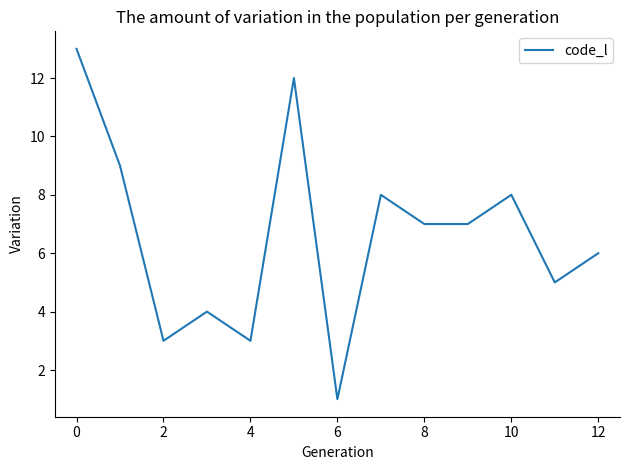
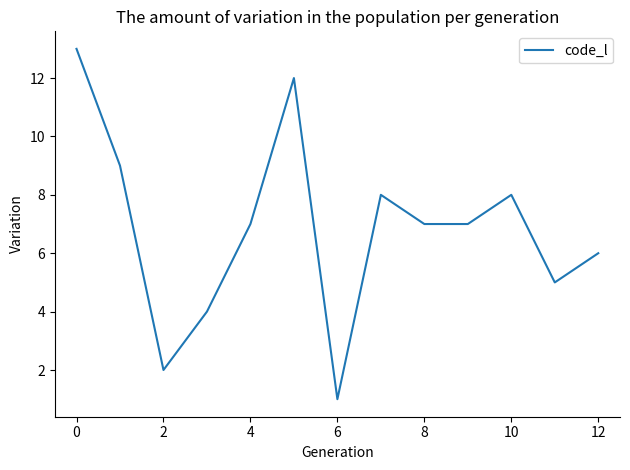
2: 3 -> 2
4: 3 -> 7
